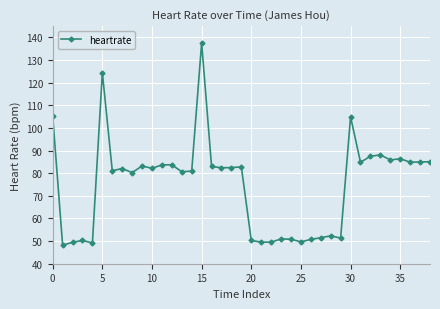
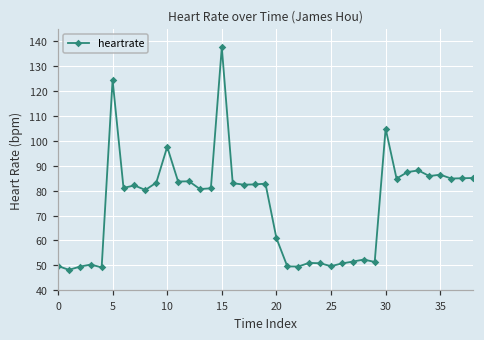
0: 105 -> 50
10: 82 -> 98
20: 50 -> 61
